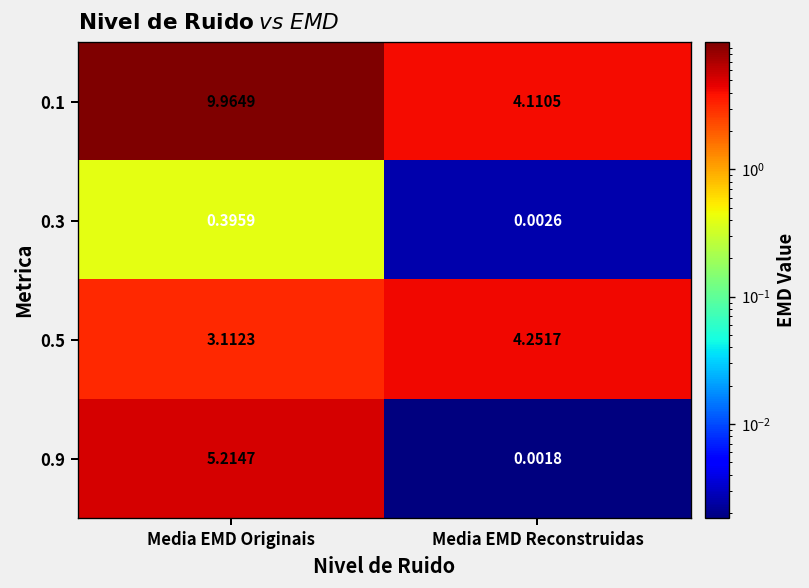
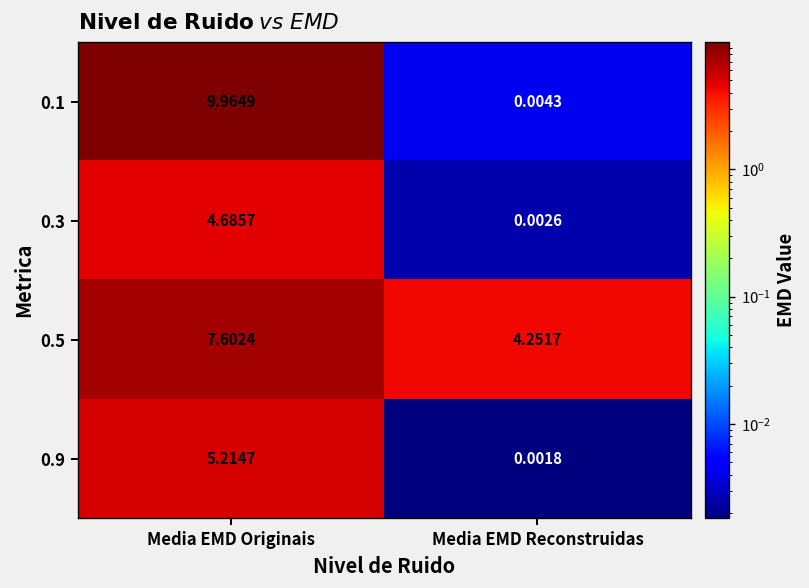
0.1, Media EMD Reconstruidas: 4.1105 -> 0.0043
0.3, Media EMD Originais: 0.3959 -> 4.6857
0.5, Media EMD Originais: 3.1123 -> 7.6024
